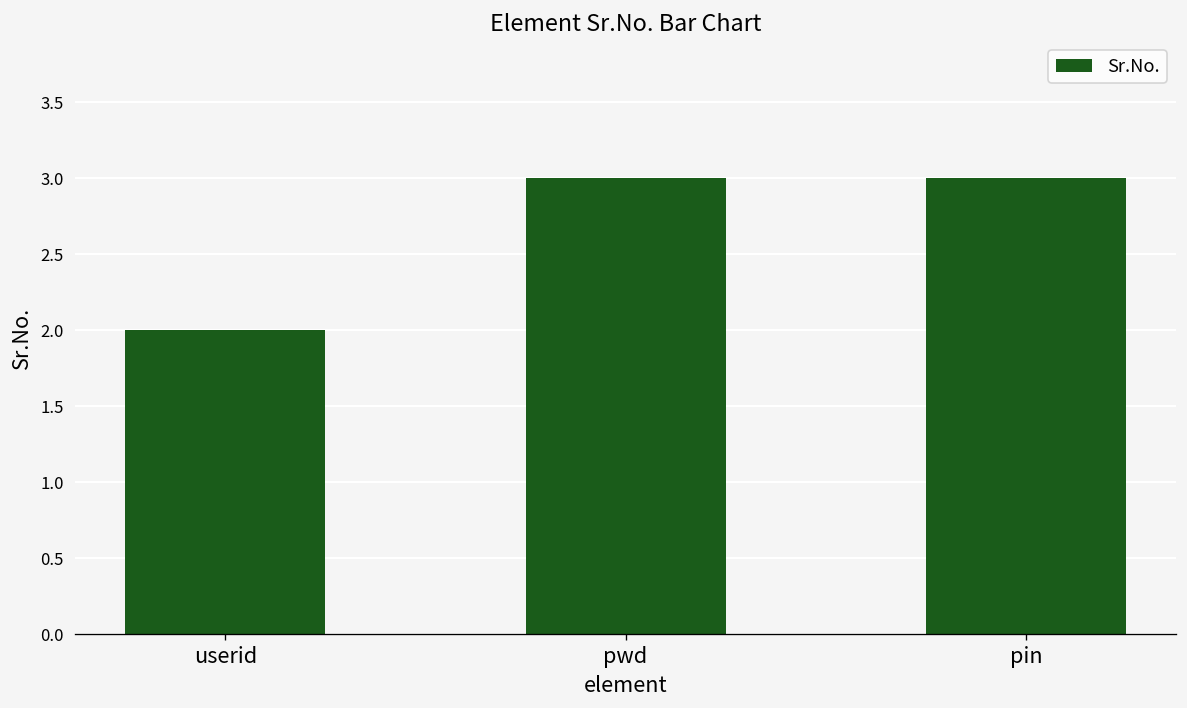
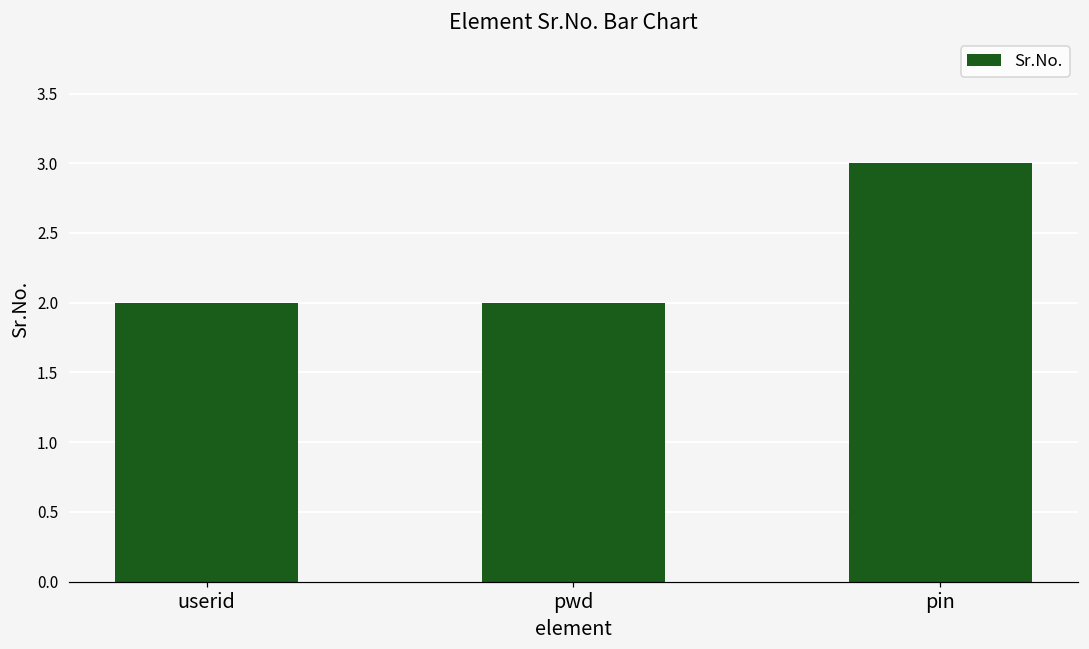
pwd: 3 -> 2
